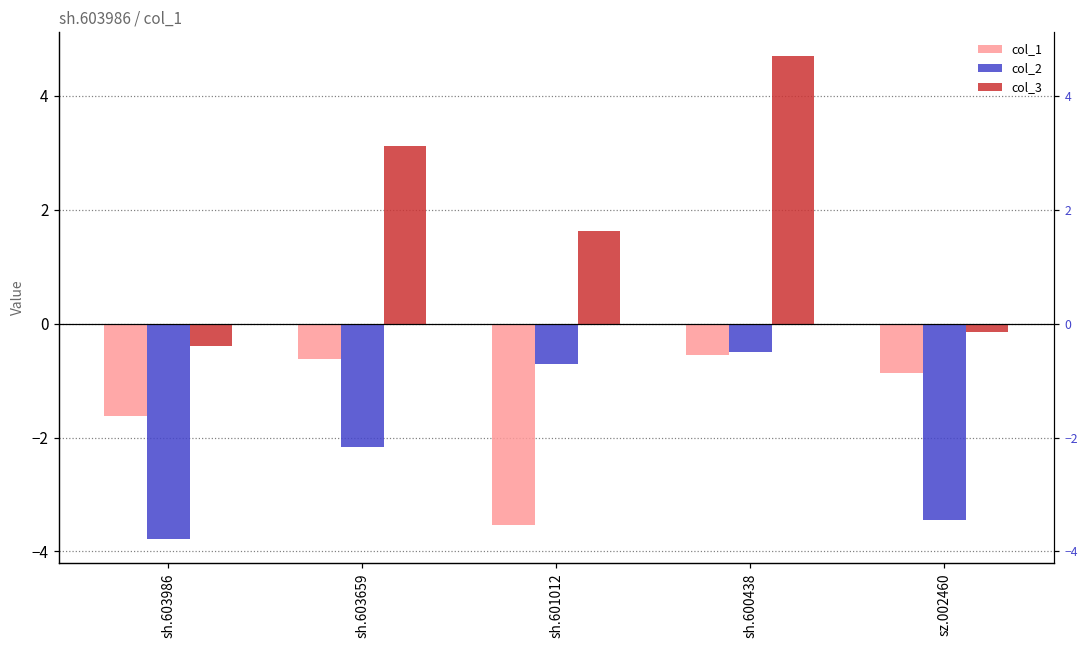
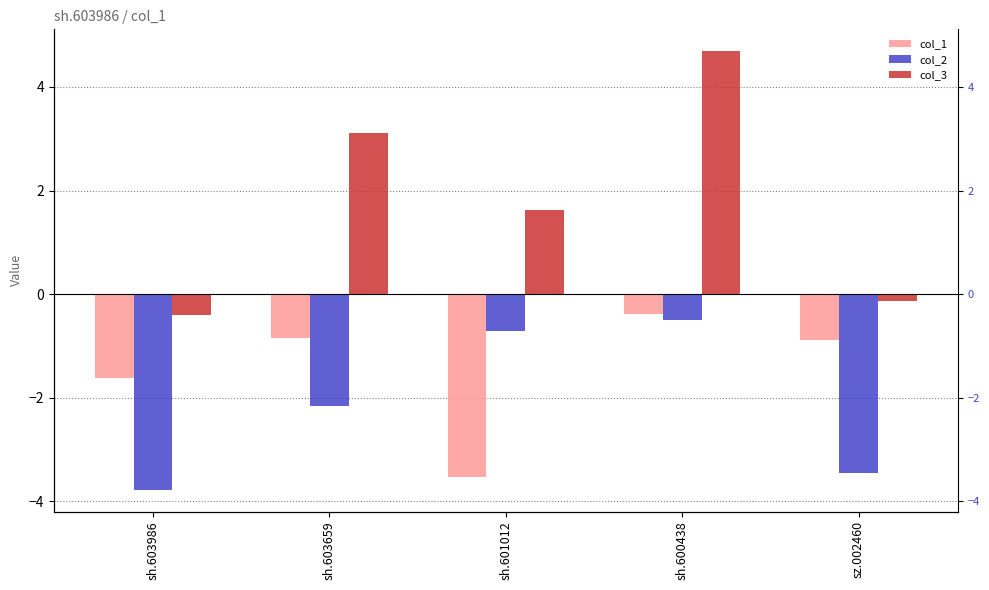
col_1, sh.603659: -0.6 -> -0.8
col_1, sh.600438: -0.5 -> -0.4
